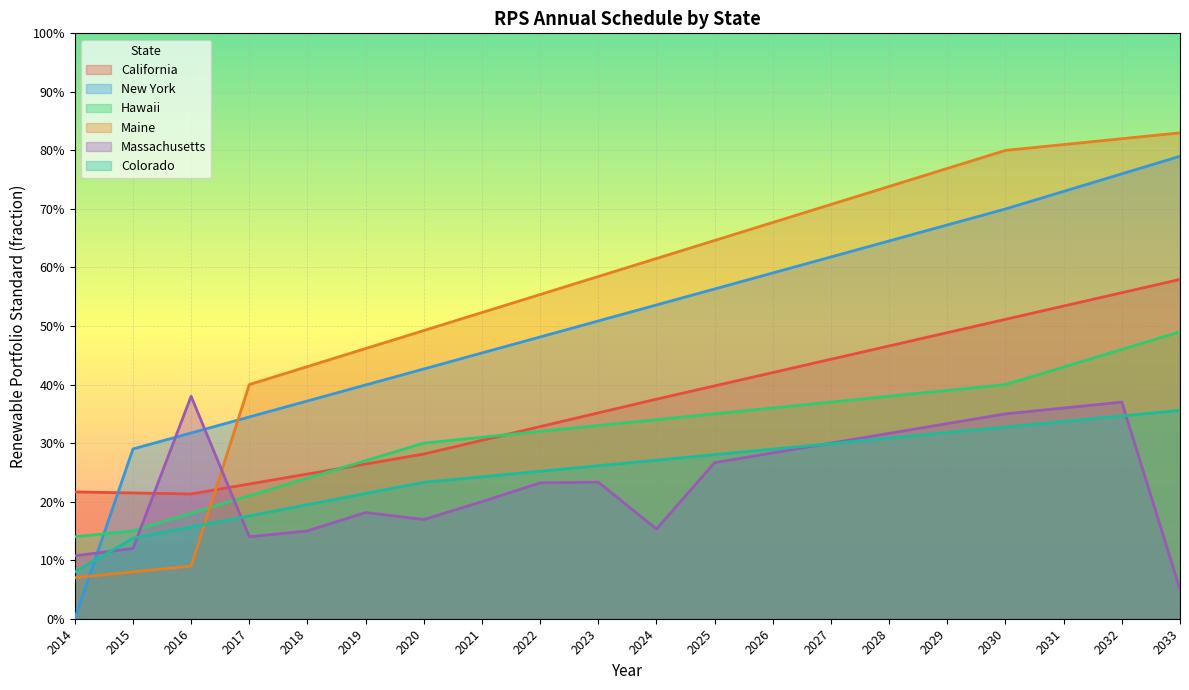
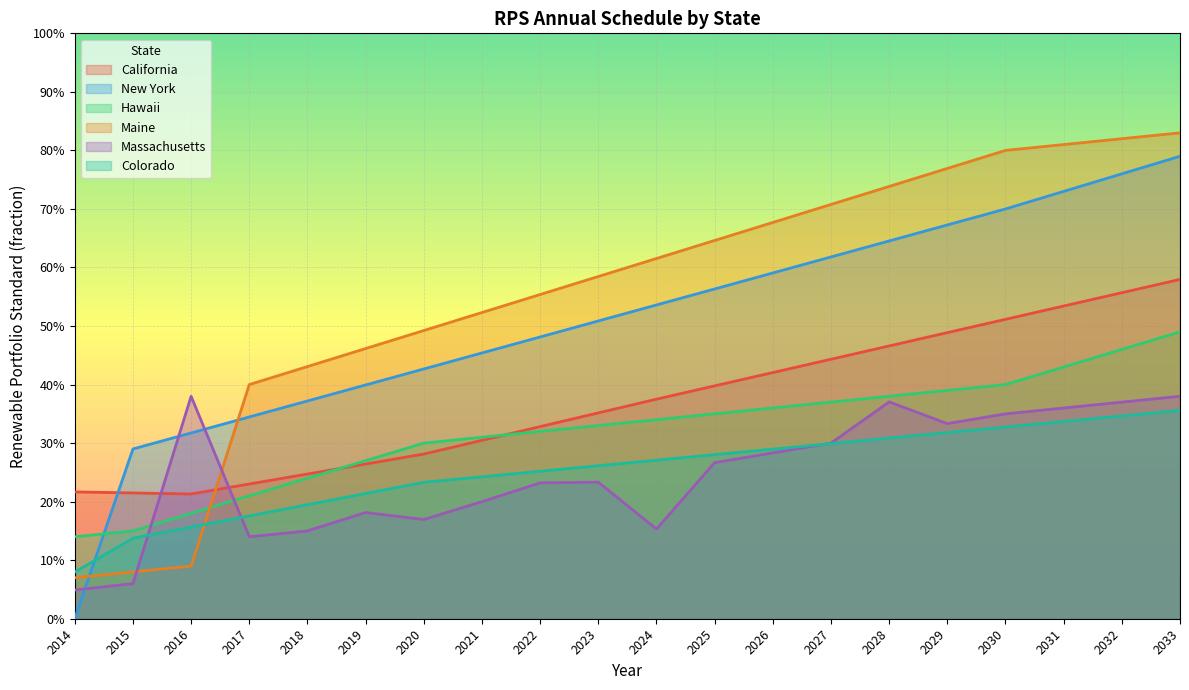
Massachusetts, 2014: 11% -> 5%
Massachusetts, 2015: 12% -> 6%
Massachusetts, 2028: 32% -> 37%
Massachusetts, 2033: 5% -> 38%
